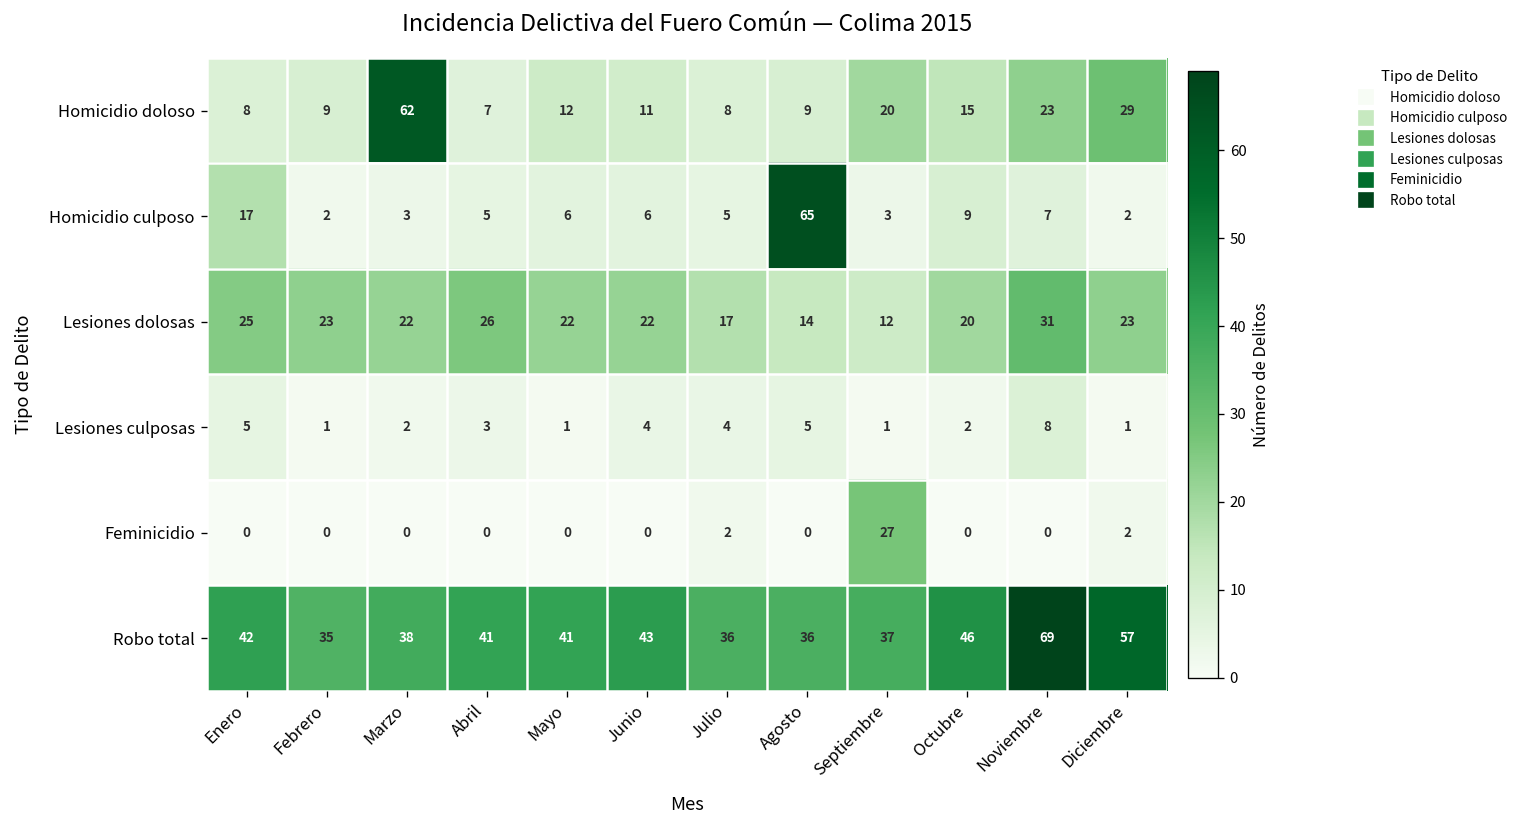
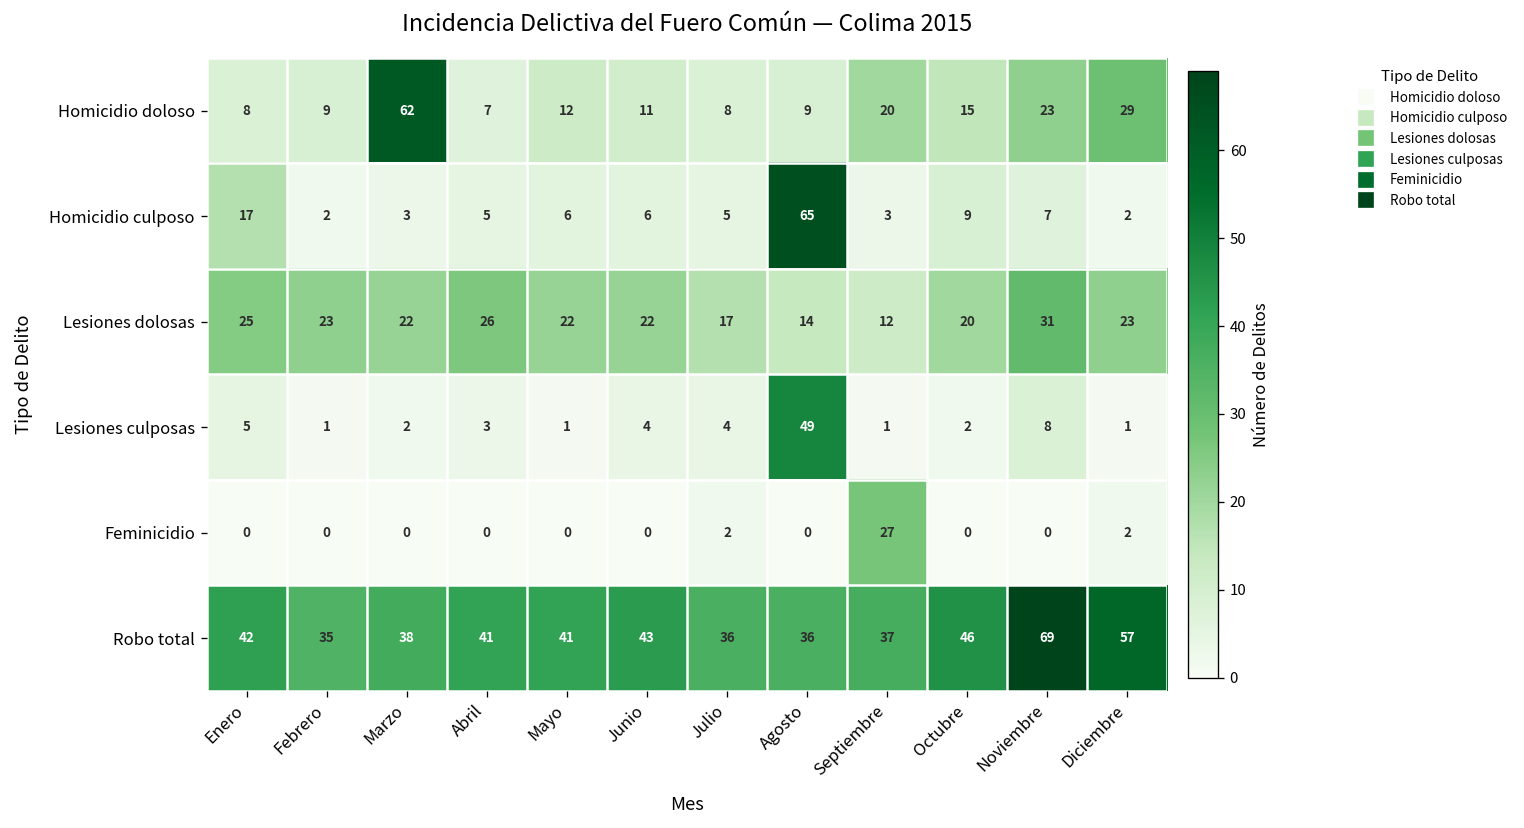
Lesiones culposas, Agosto: 5 -> 49
